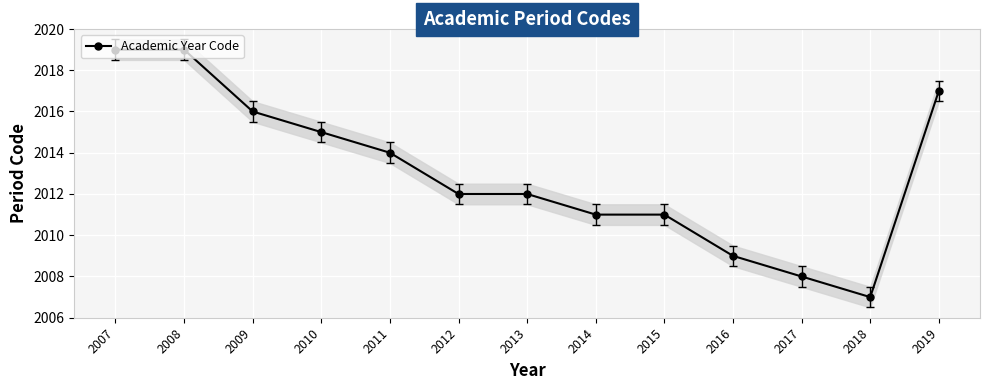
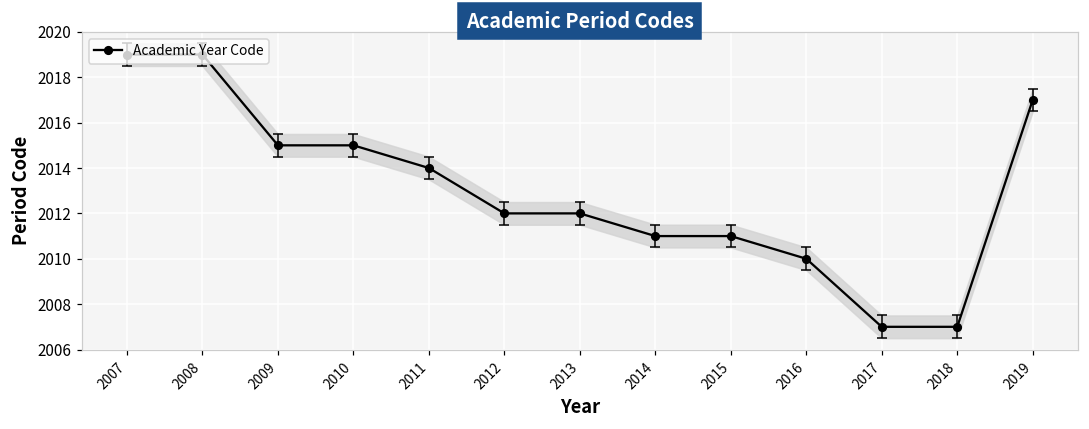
Academic Year Code, 2009: 2016 -> 2015
Academic Year Code, 2016: 2009 -> 2010
Academic Year Code, 2017: 2008 -> 2007
